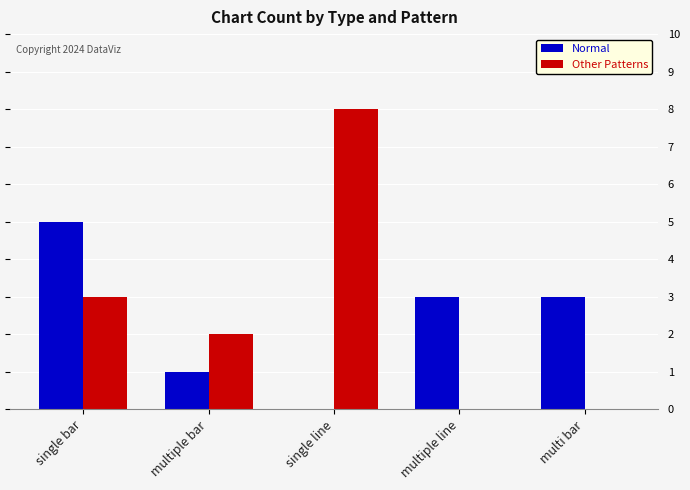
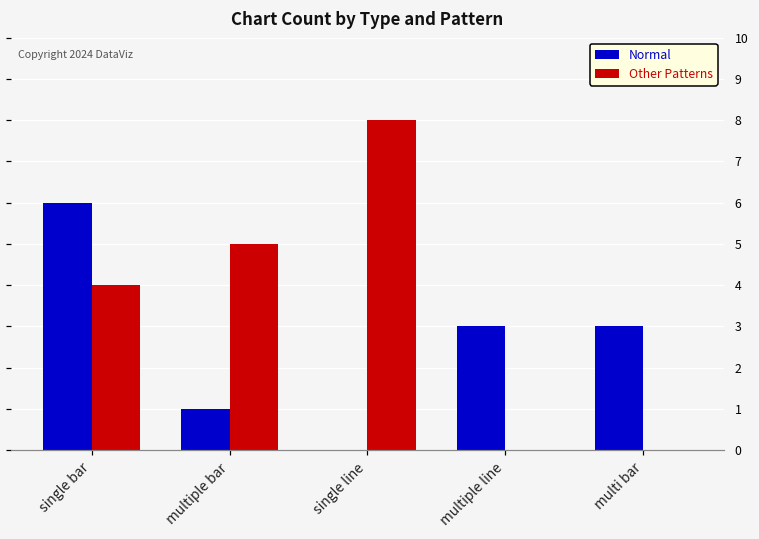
Normal, single bar: 5 -> 6
Other Patterns, single bar: 3 -> 4
Other Patterns, multiple bar: 2 -> 5
